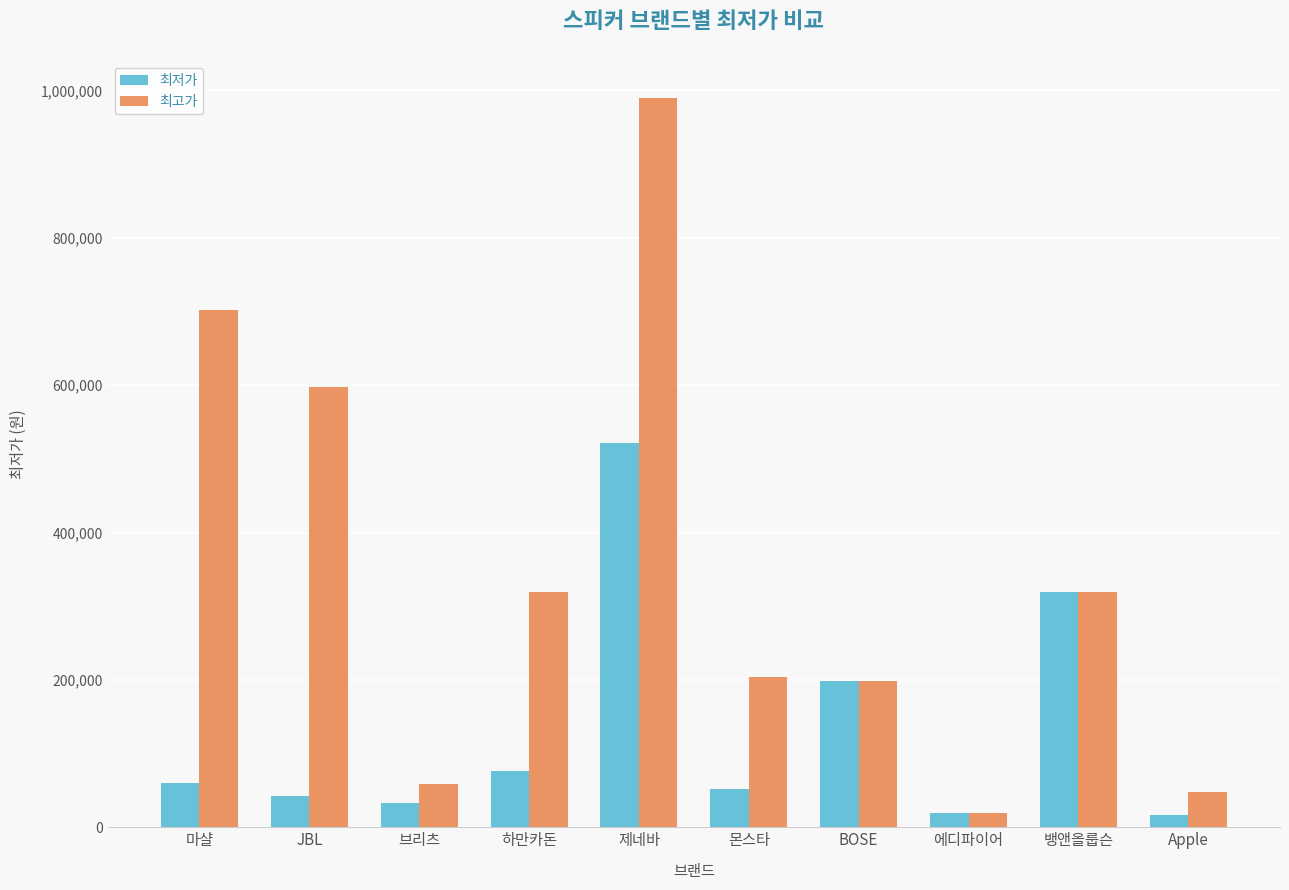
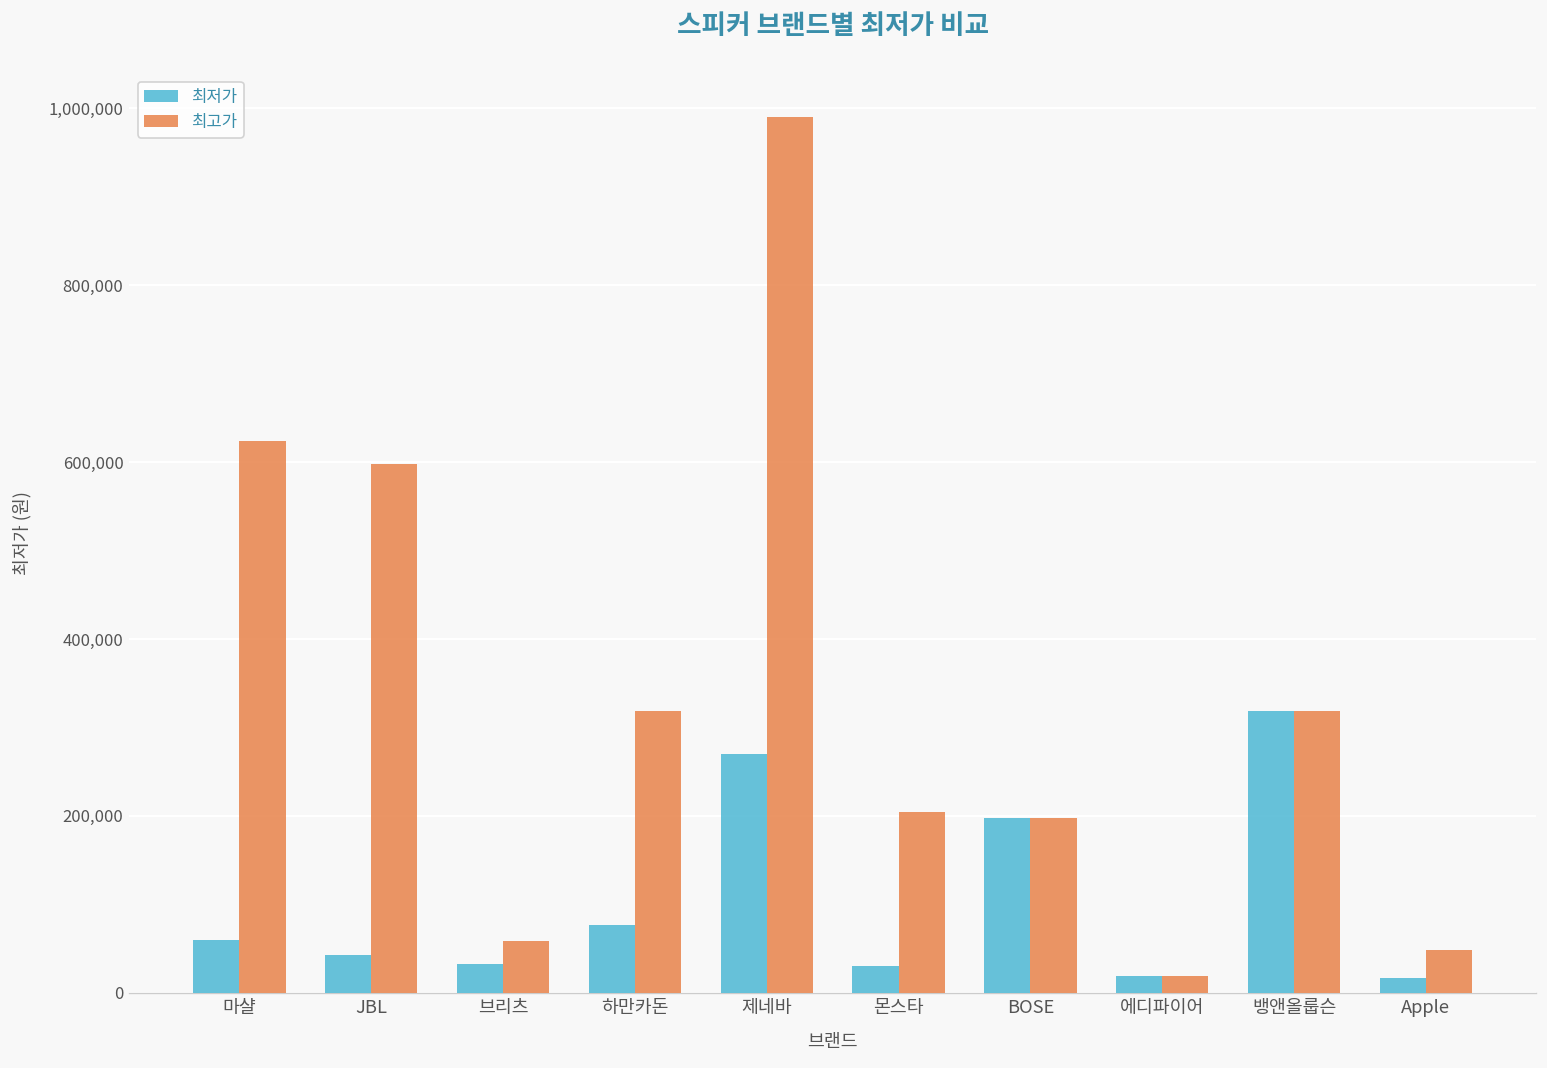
최고가, 마샬: 700,000 -> 620,000
최저가, 제네바: 520,000 -> 270,000
최저가, 몬스타: 50,000 -> 30,000
